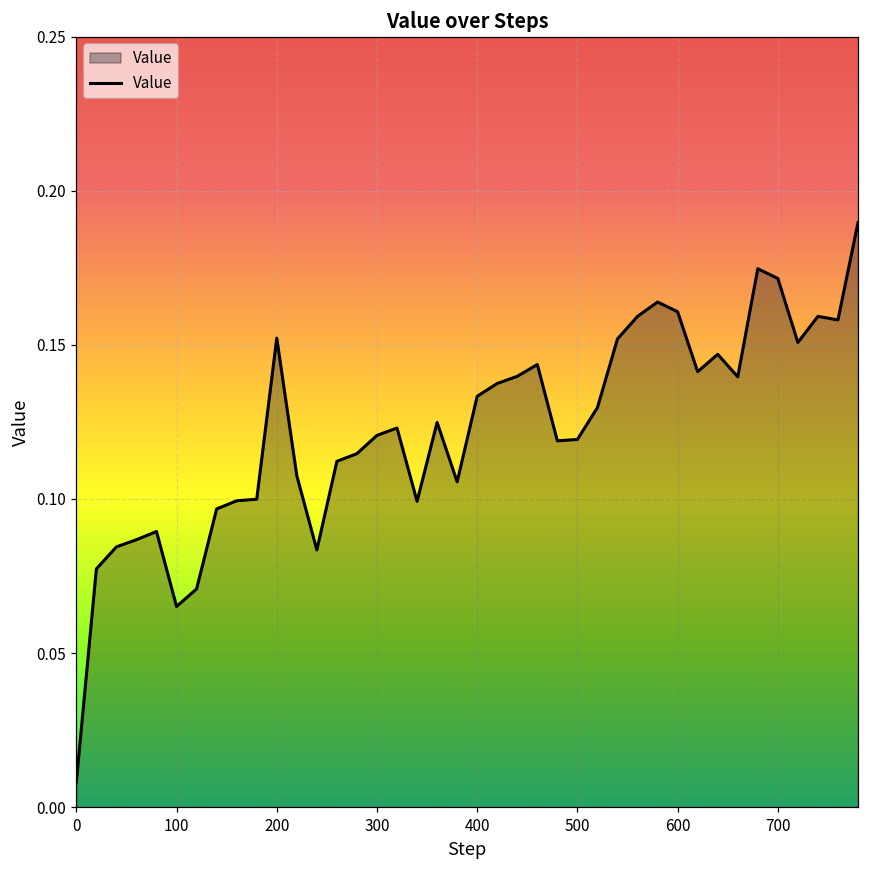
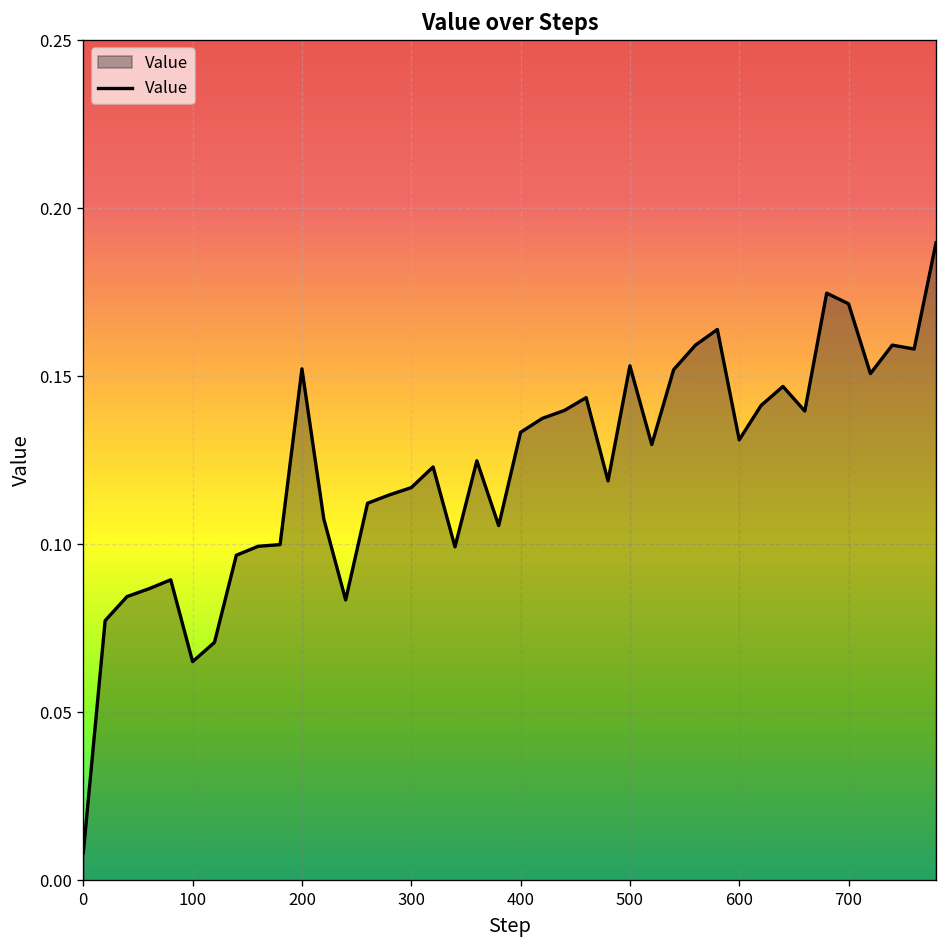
300: 0.121 -> 0.117
500: 0.119 -> 0.153
600: 0.161 -> 0.131
